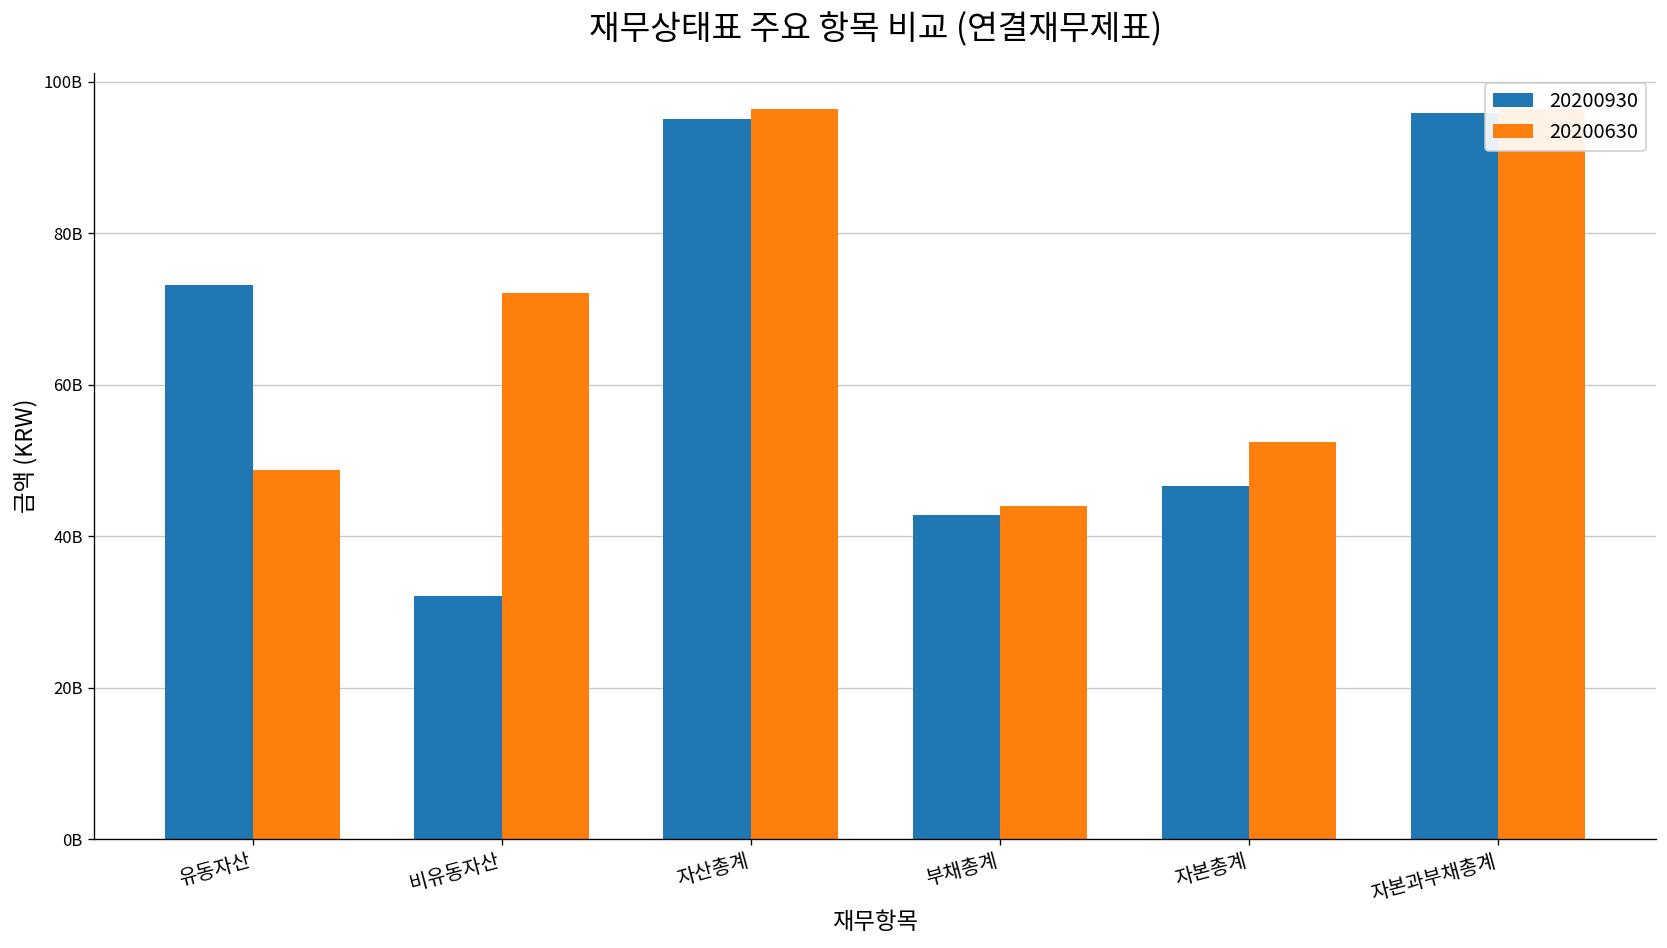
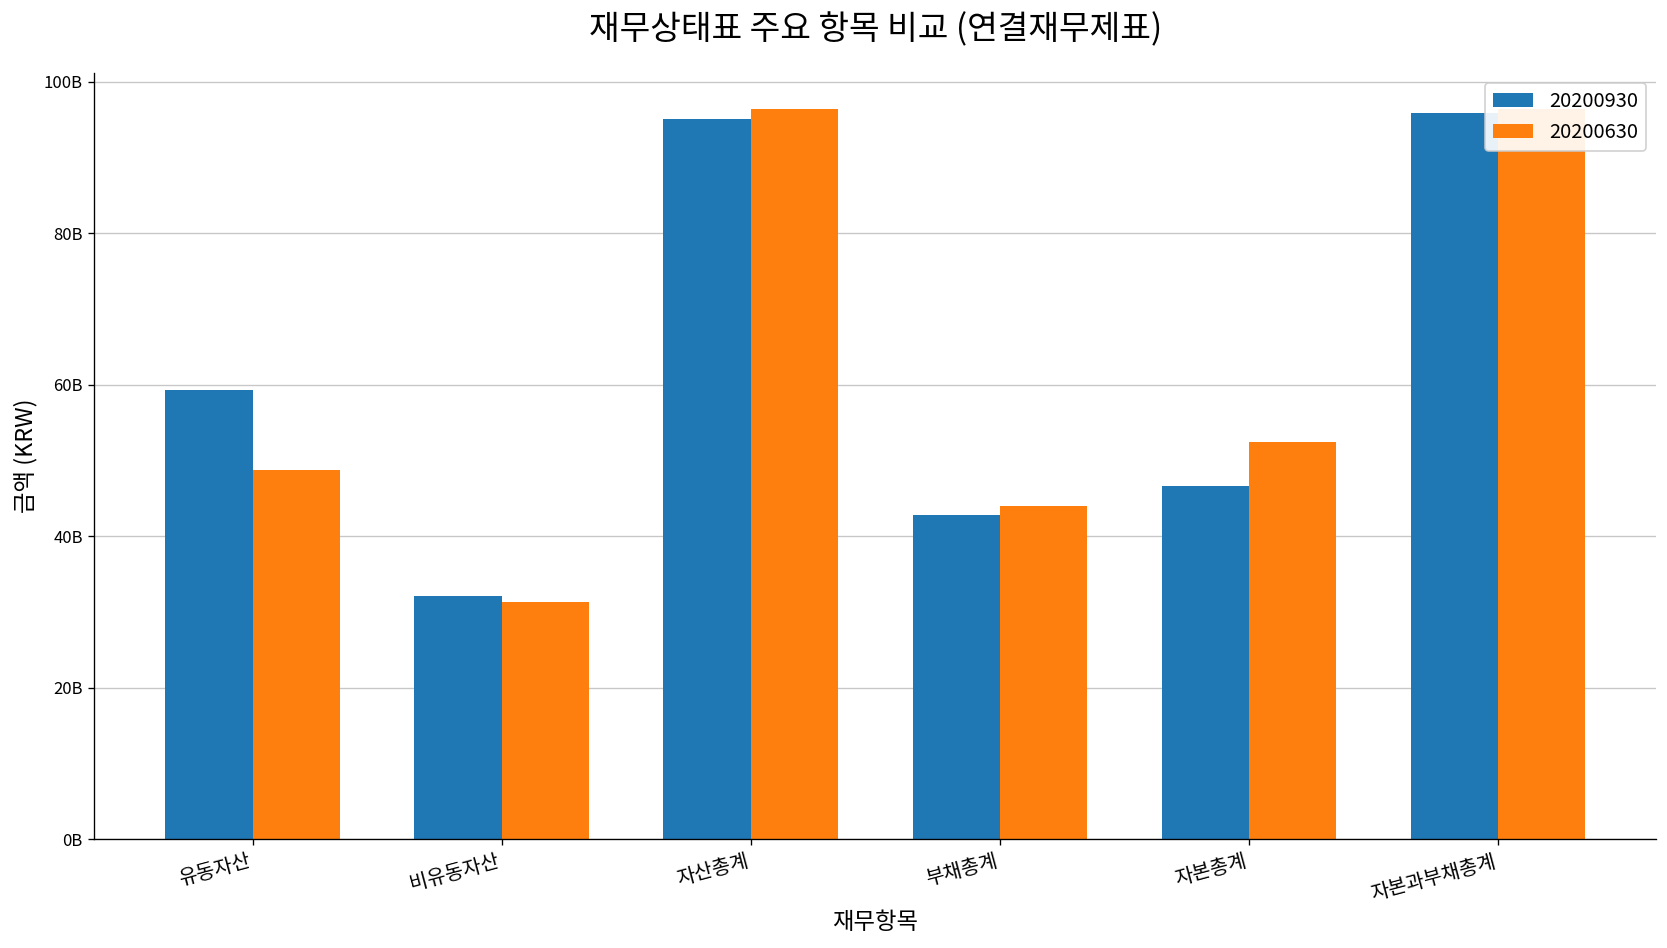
20200930, 유동자산: 73000000000 -> 59000000000
20200630, 비유동자산: 72000000000 -> 31000000000
